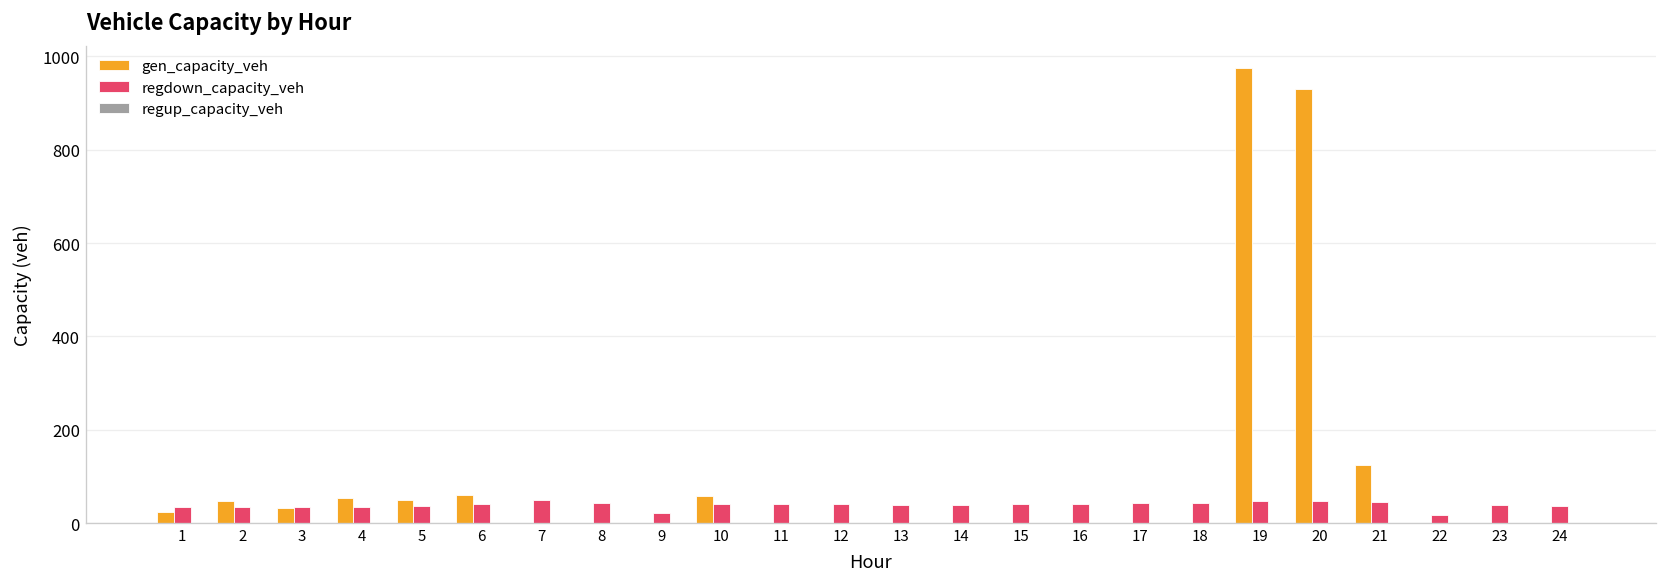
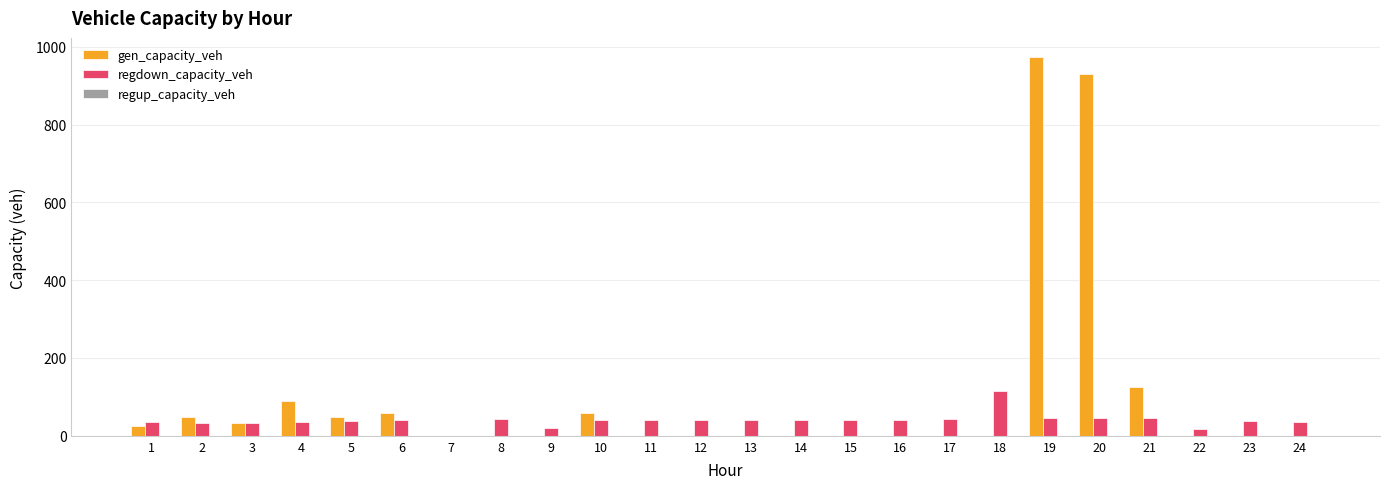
gen_capacity_veh, 4: 50 -> 90
regdown_capacity_veh, 7: 50 -> 0
regdown_capacity_veh, 18: 40 -> 120
